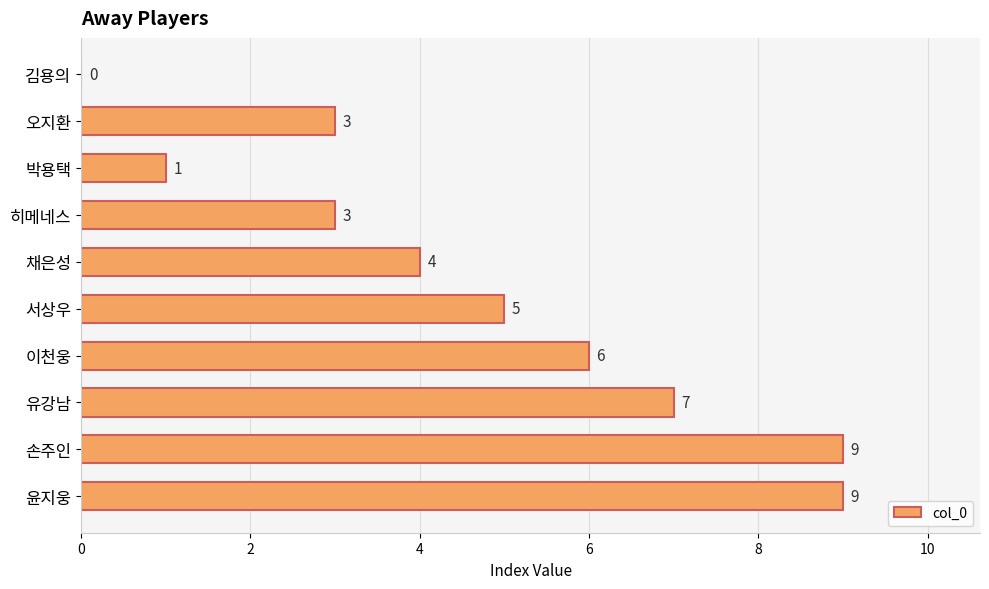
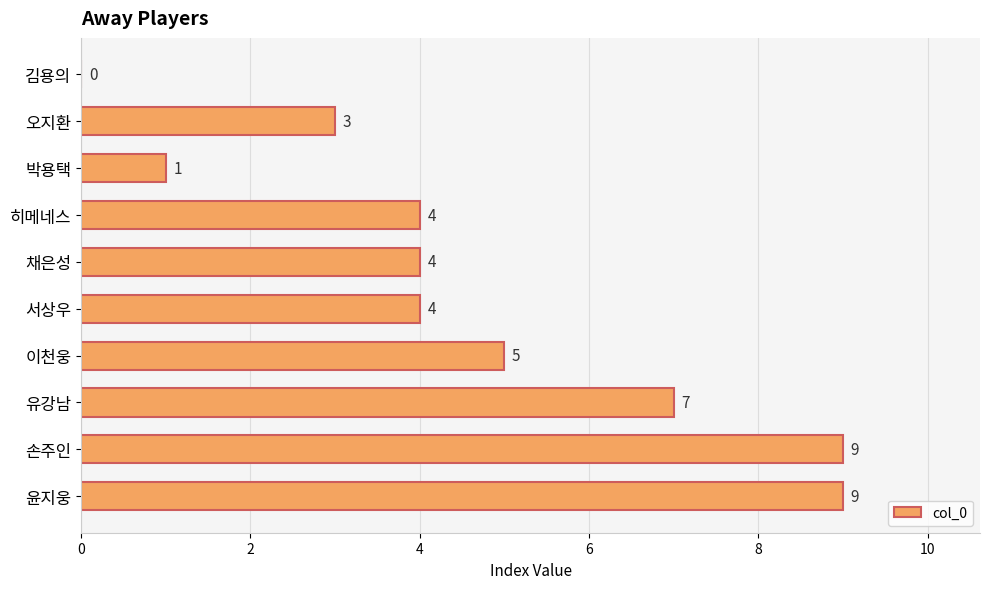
히메네스: 3 -> 4
서상우: 5 -> 4
이천웅: 6 -> 5
